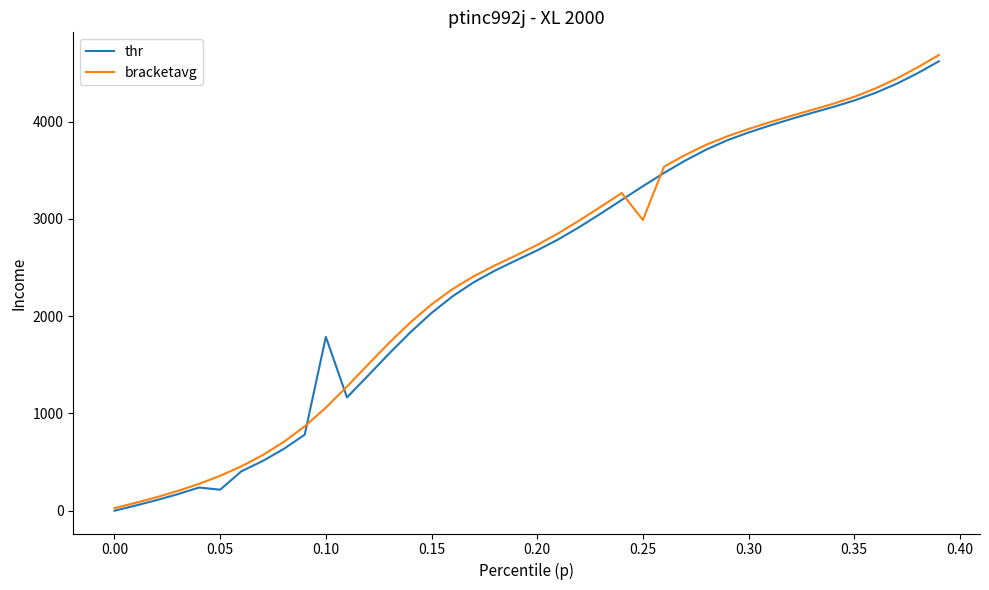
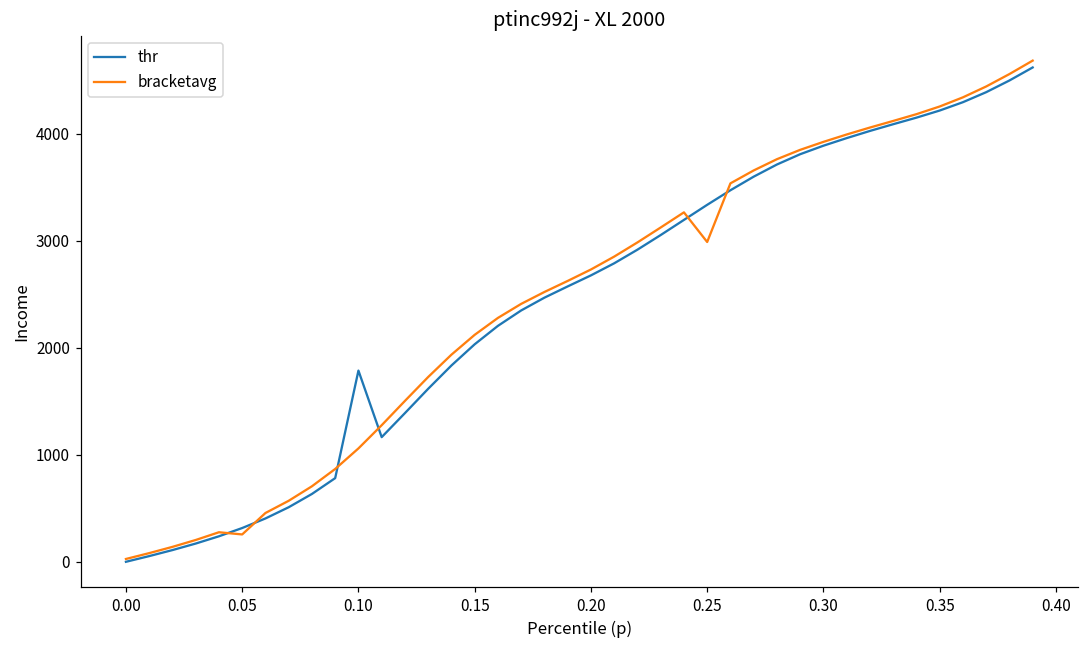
thr, 0.05: 200 -> 300
bracketavg, 0.05: 400 -> 300
